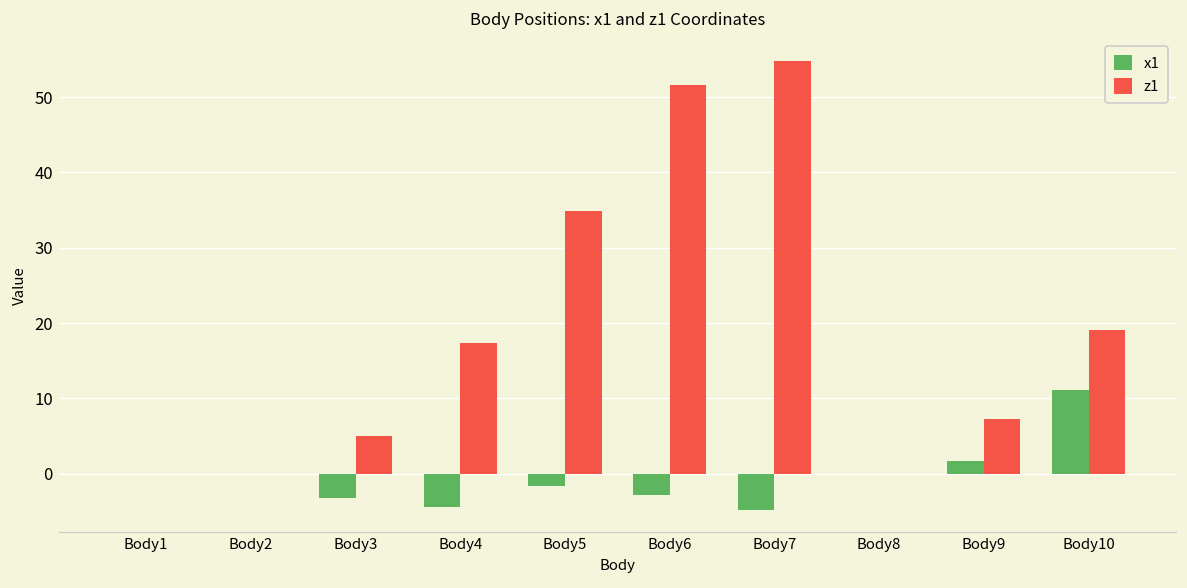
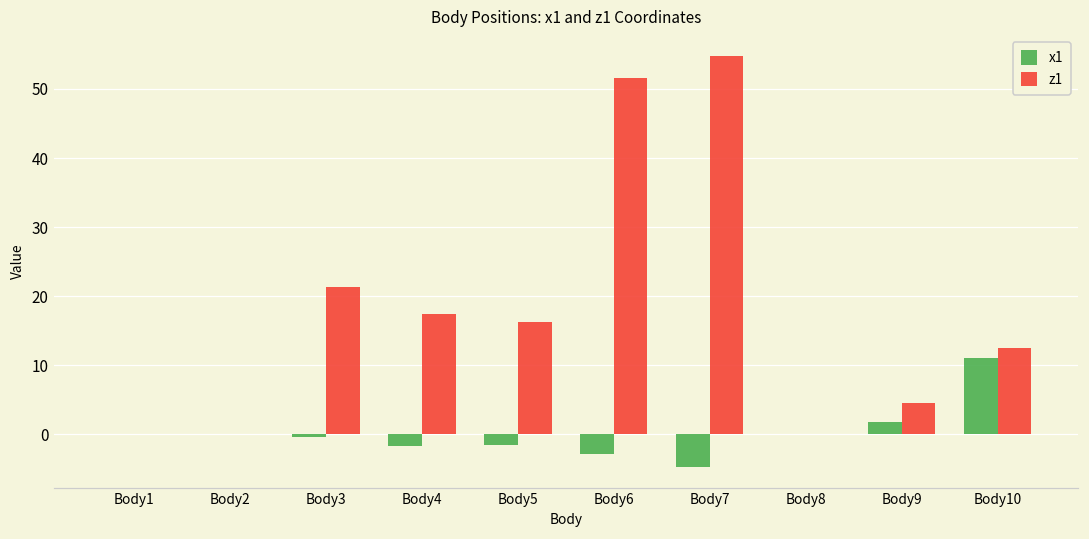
x1, Body3: -3 -> 0
z1, Body3: 5 -> 21
x1, Body4: -4 -> -2
z1, Body5: 35 -> 16
z1, Body9: 7 -> 5
z1, Body10: 19 -> 12
